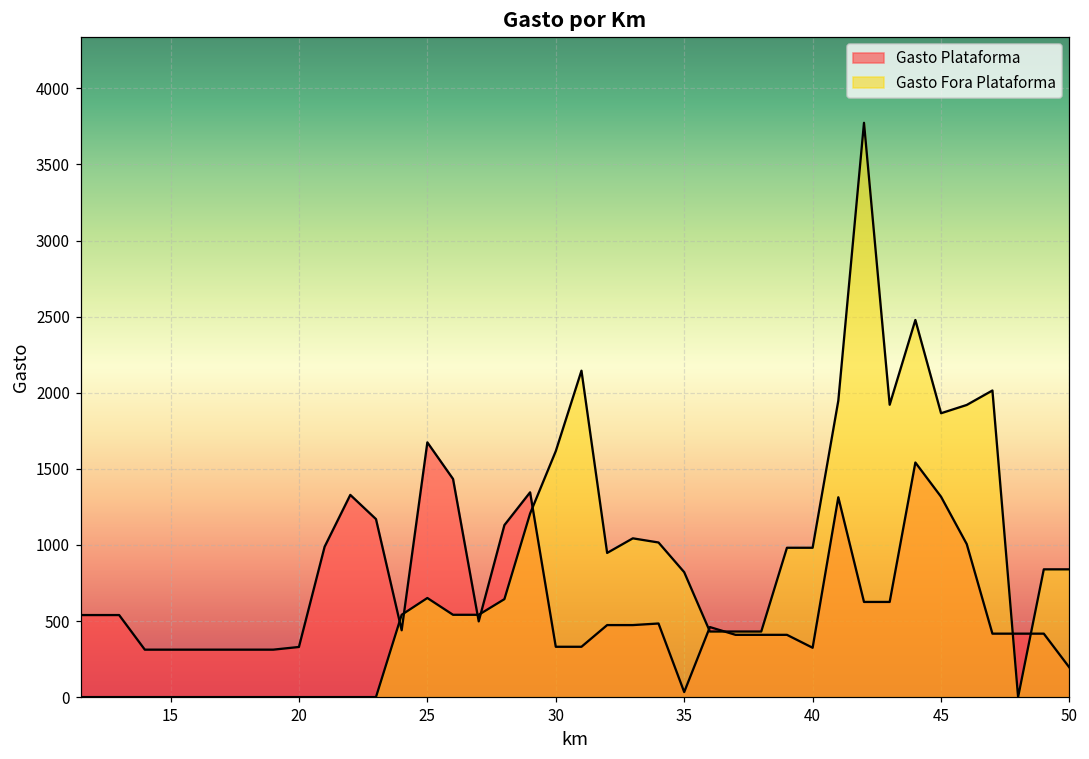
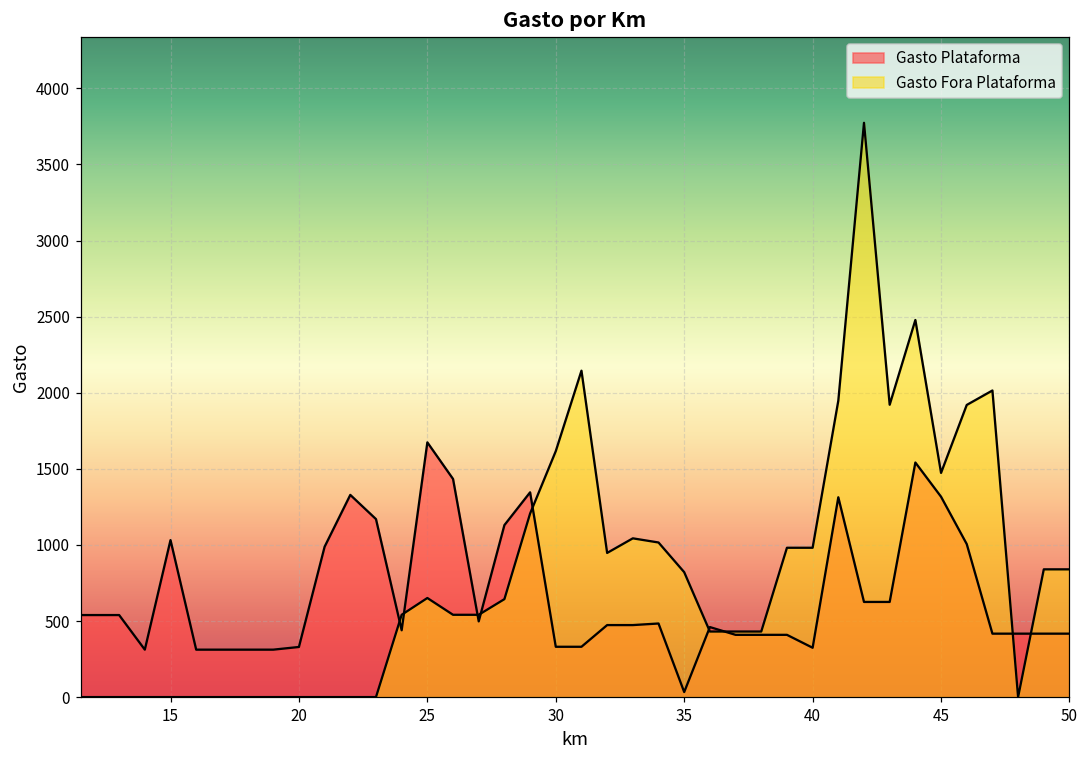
Gasto Plataforma, 15: 310 -> 1030
Gasto Fora Plataforma, 45: 1870 -> 1470
Gasto Plataforma, 50: 190 -> 420
